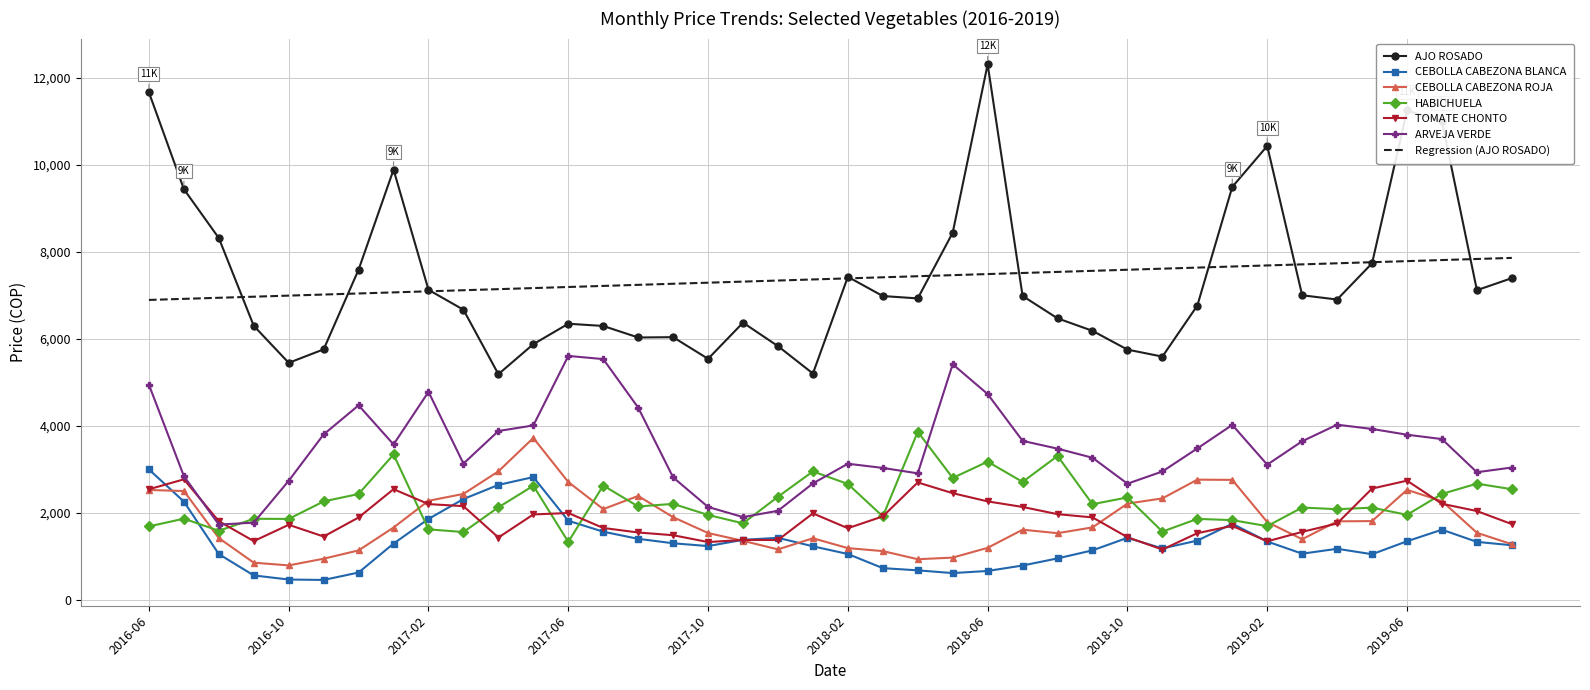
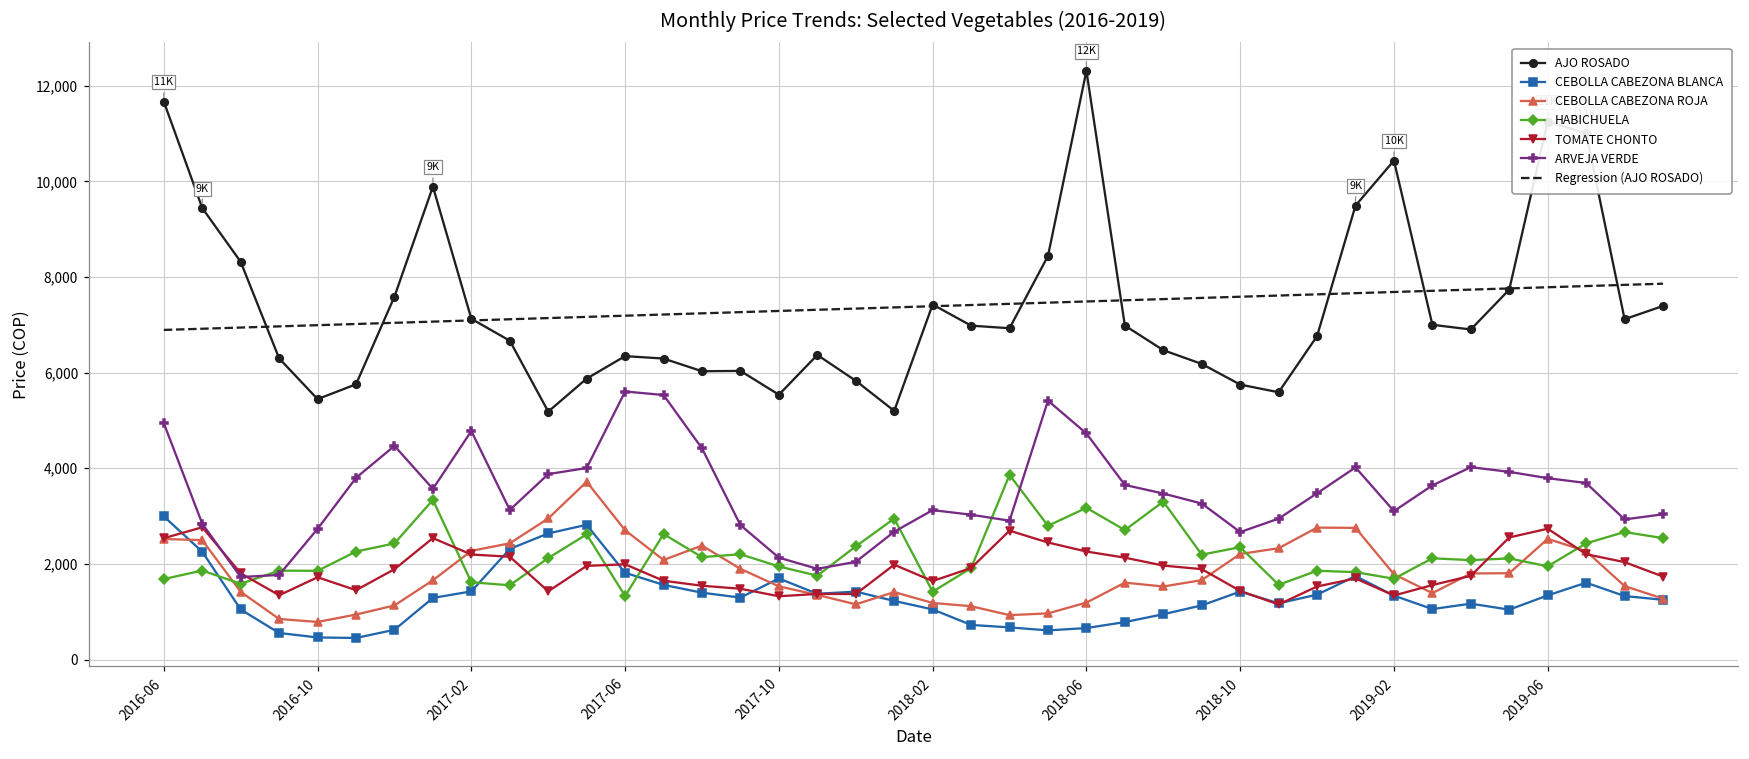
CEBOLLA CABEZONA BLANCA, 2017-02: 1,900 -> 1,400
CEBOLLA CABEZONA BLANCA, 2017-10: 1,200 -> 1,700
HABICHUELA, 2018-02: 2,700 -> 1,400
